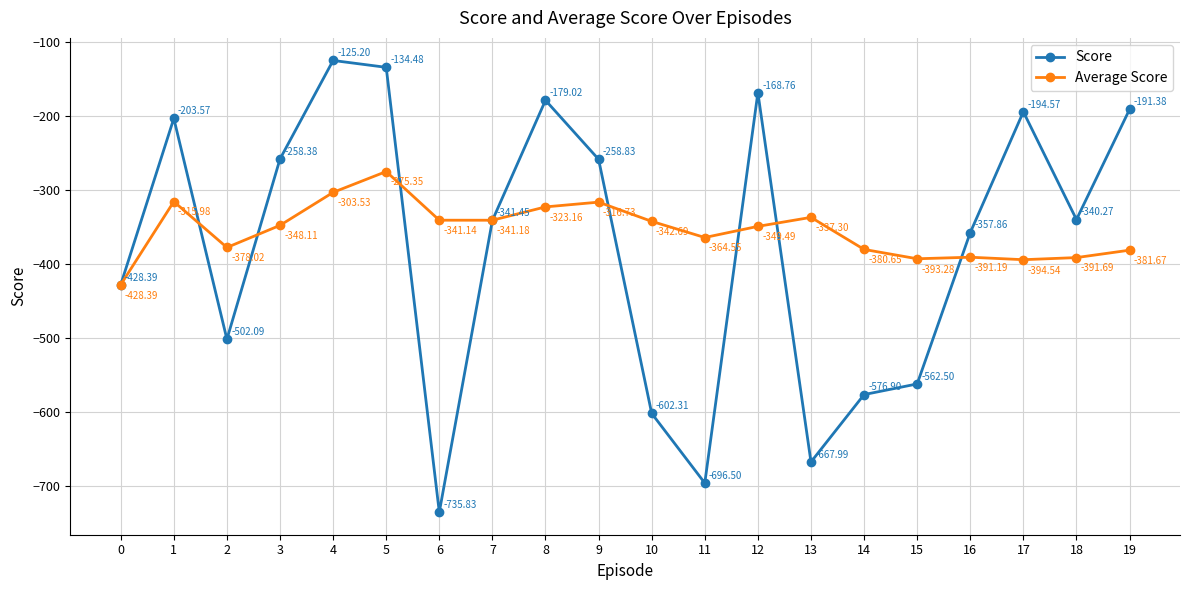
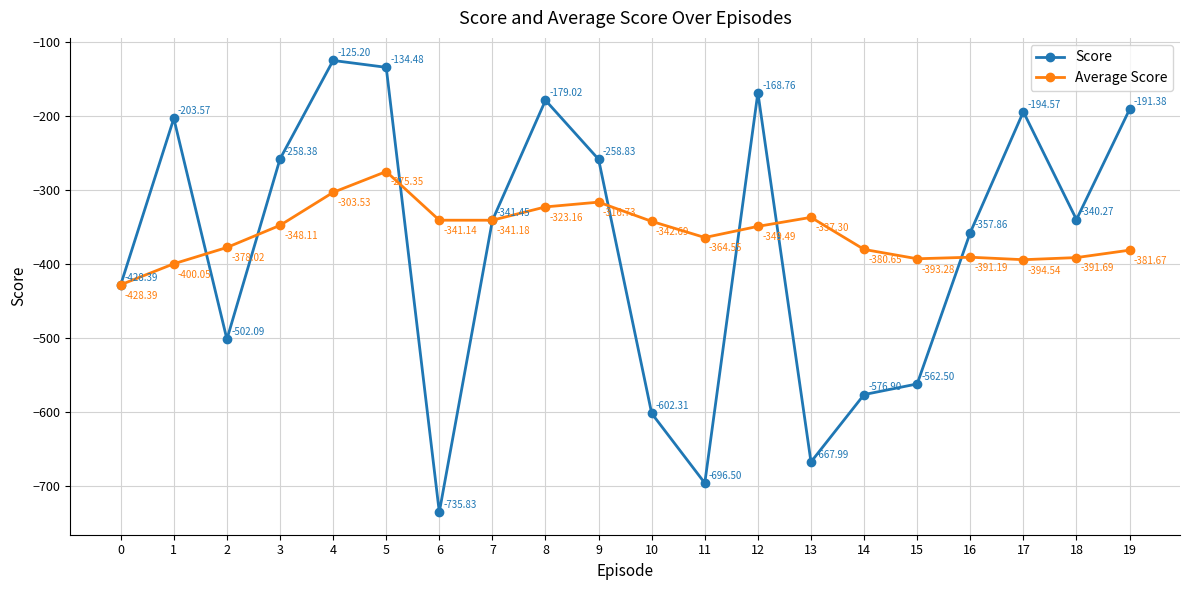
Average Score, 1: -315.98 -> -400.05
